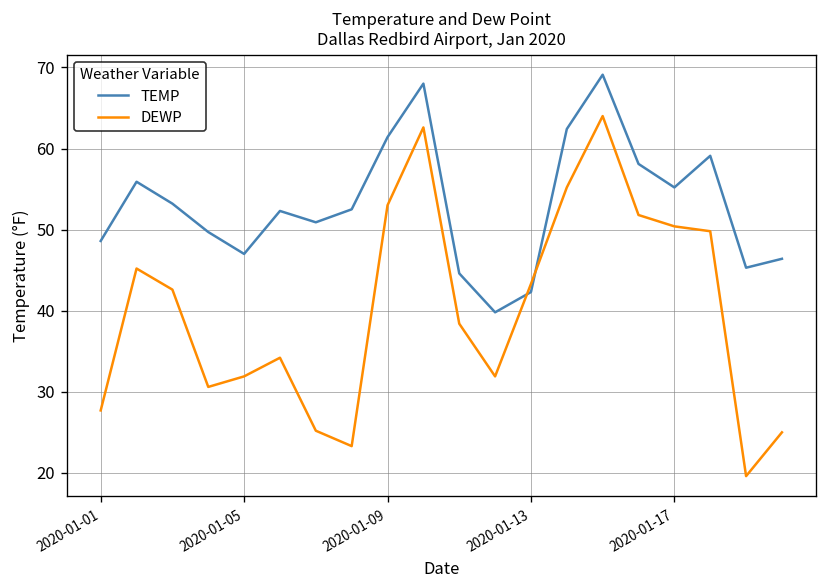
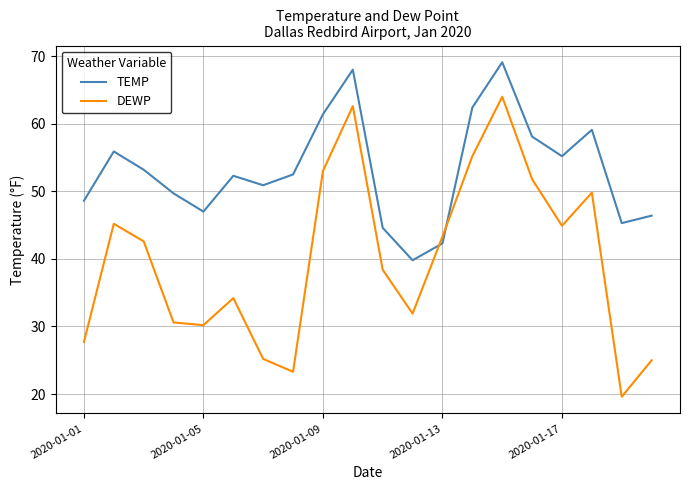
DEWP, 2020-01-05: 32 -> 30
DEWP, 2020-01-17: 50 -> 45
